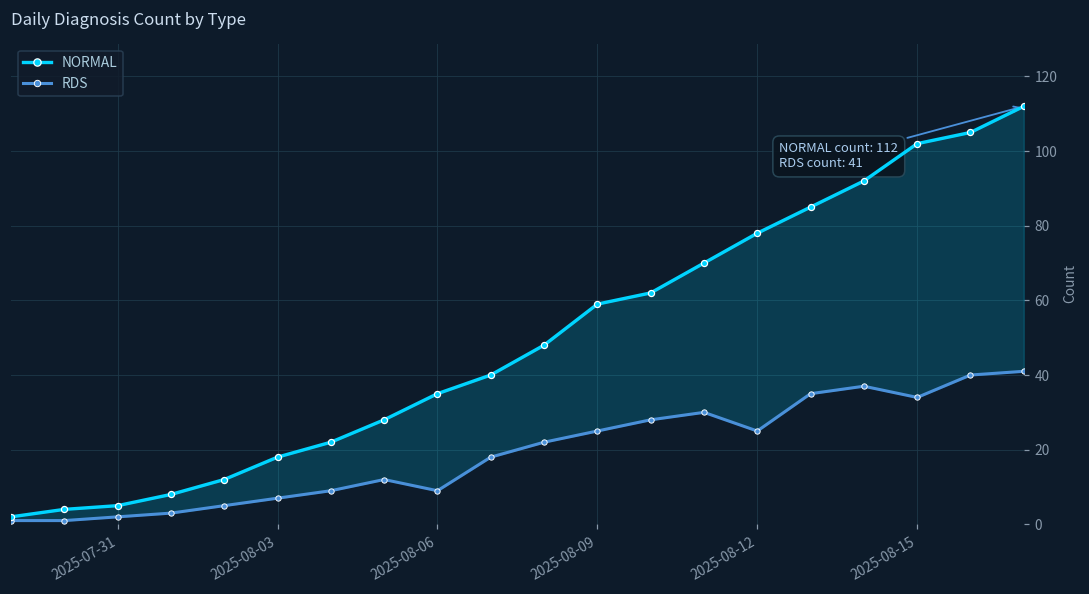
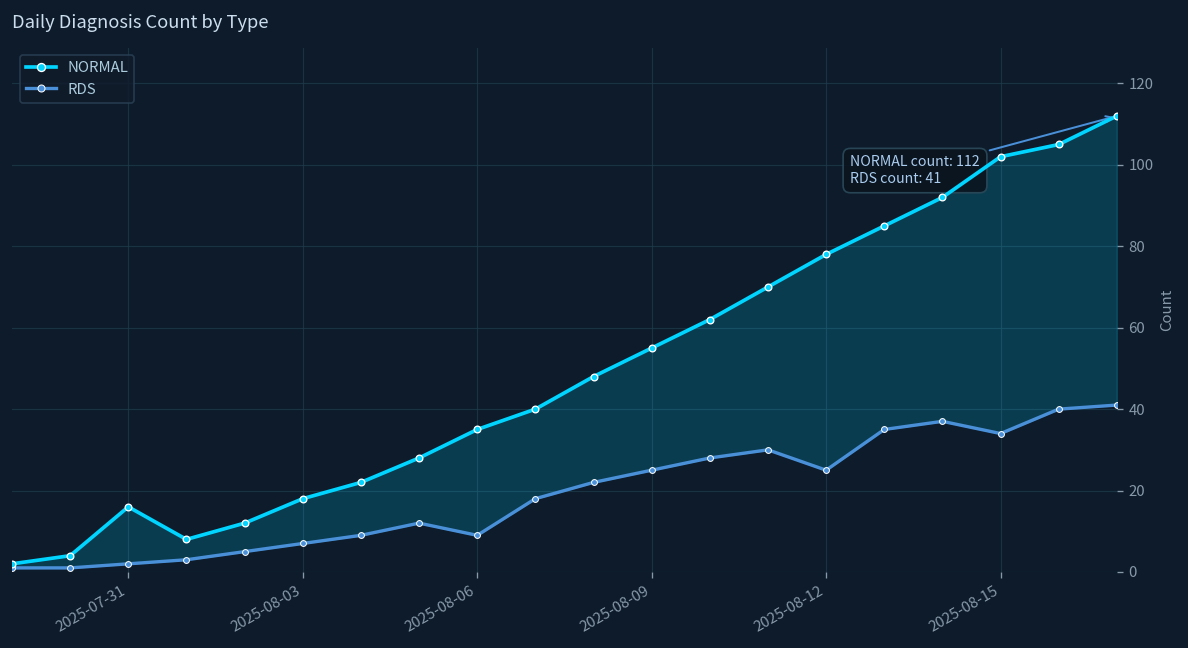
NORMAL, 2025-07-31: 5 -> 16
NORMAL, 2025-08-09: 59 -> 55
